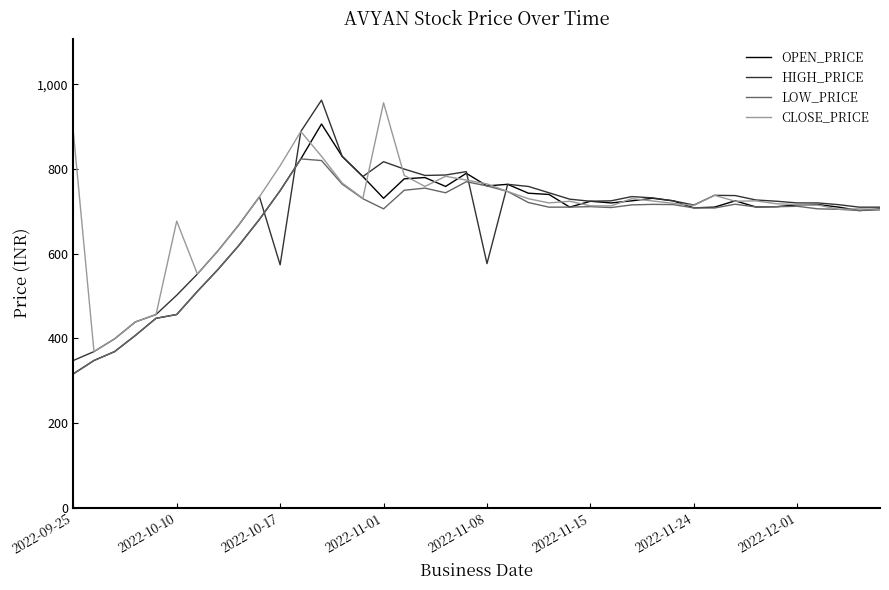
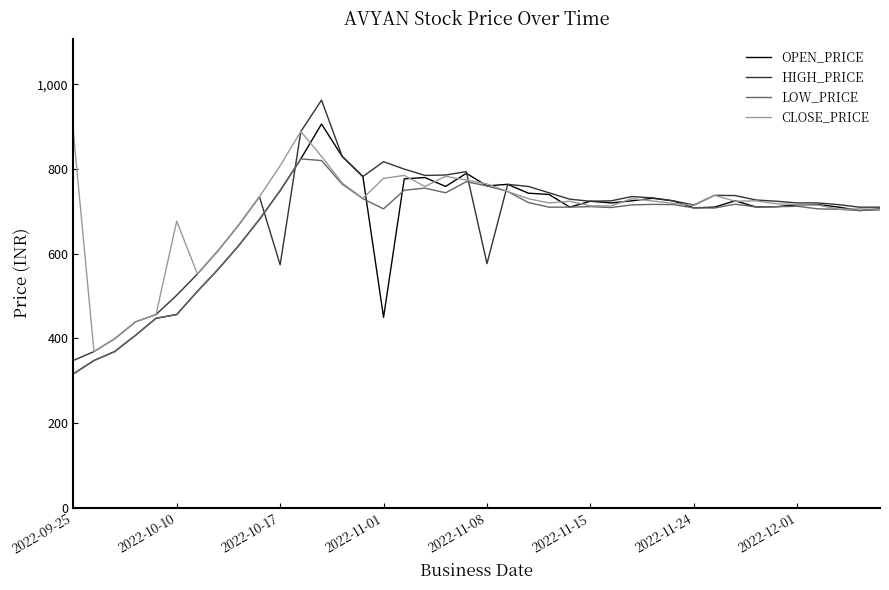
OPEN_PRICE, 2022-11-01: 730 -> 450
CLOSE_PRICE, 2022-11-01: 960 -> 780
